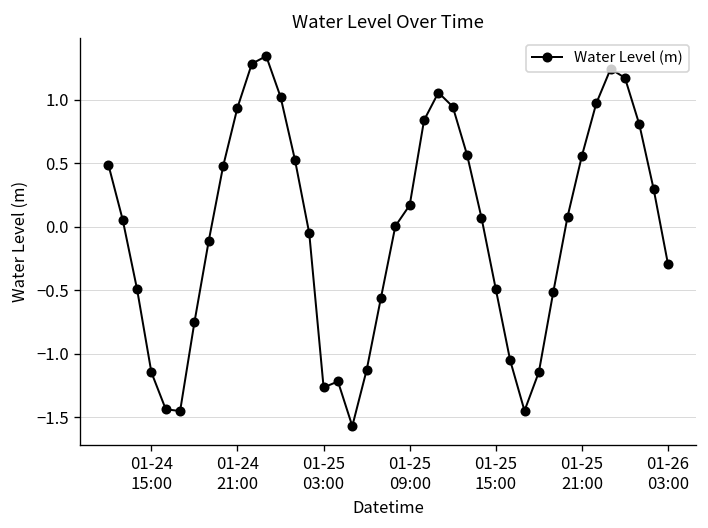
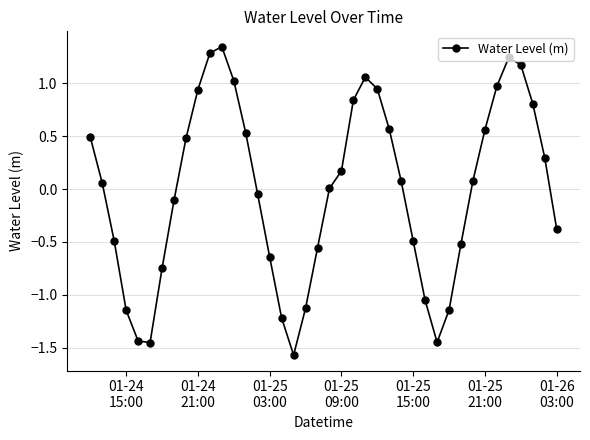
01-25 03:00: -1.27 -> -0.64
01-26 03:00: -0.29 -> -0.38
